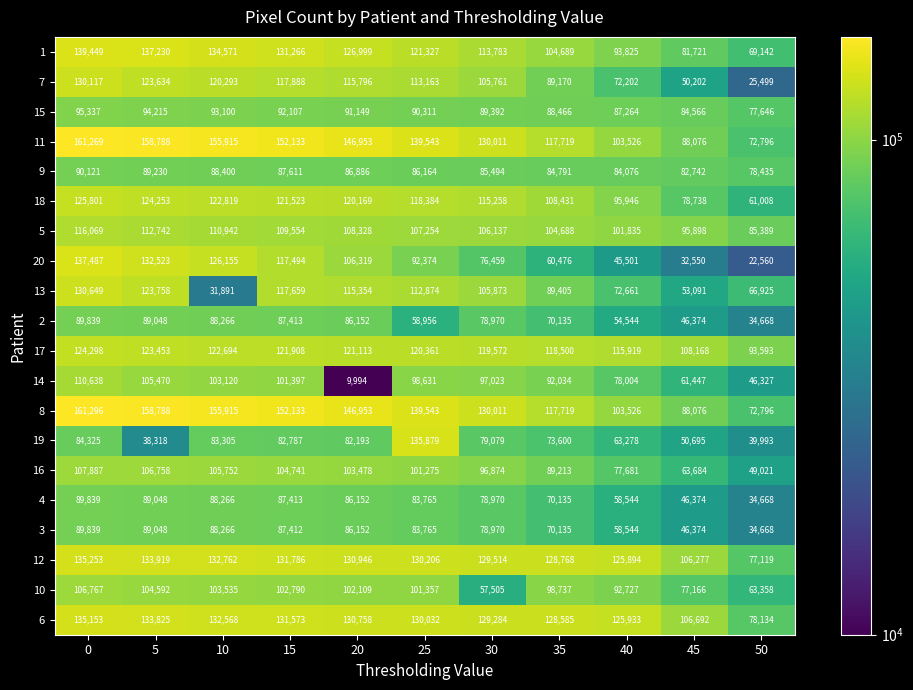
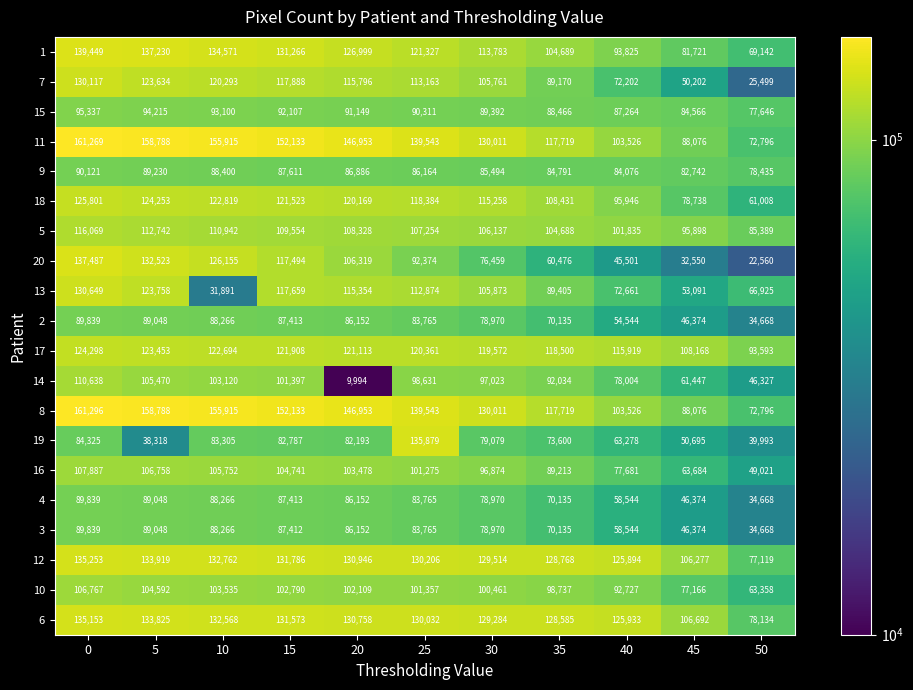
2, 25: 58,956 -> 83,765
10, 30: 57,505 -> 100,461
